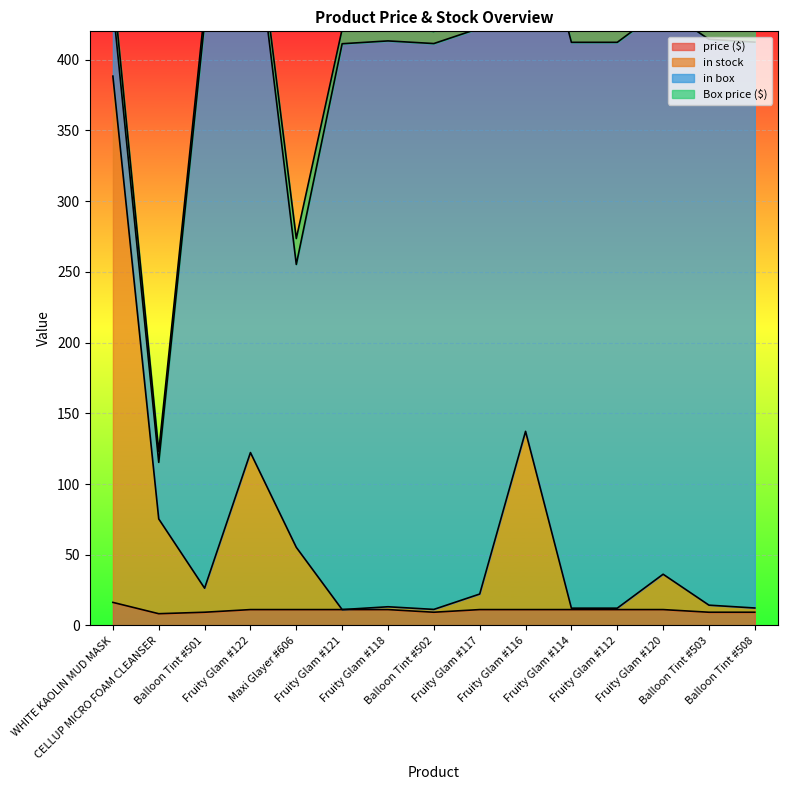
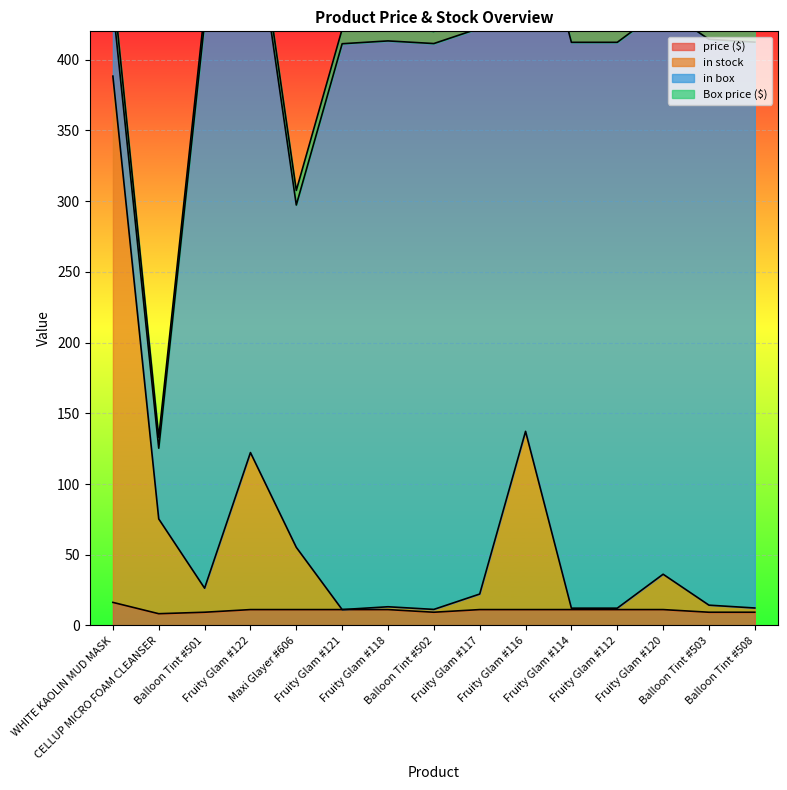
in box, CELLUP MICRO FOAM CLEANSER: 40 -> 50
in box, Maxi Glayer #606: 200 -> 242
Box price ($), Maxi Glayer #606: 18 -> 10
